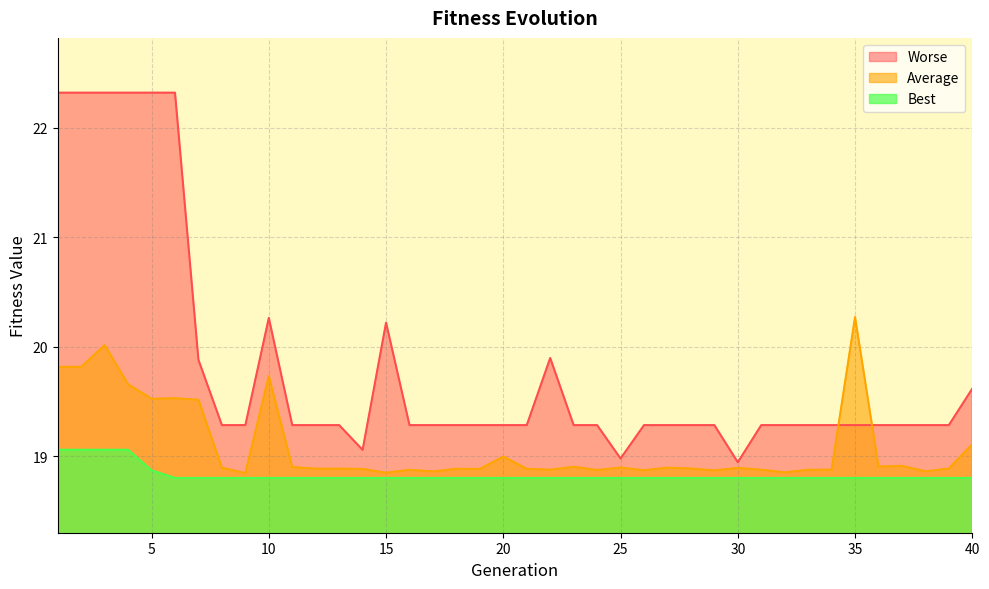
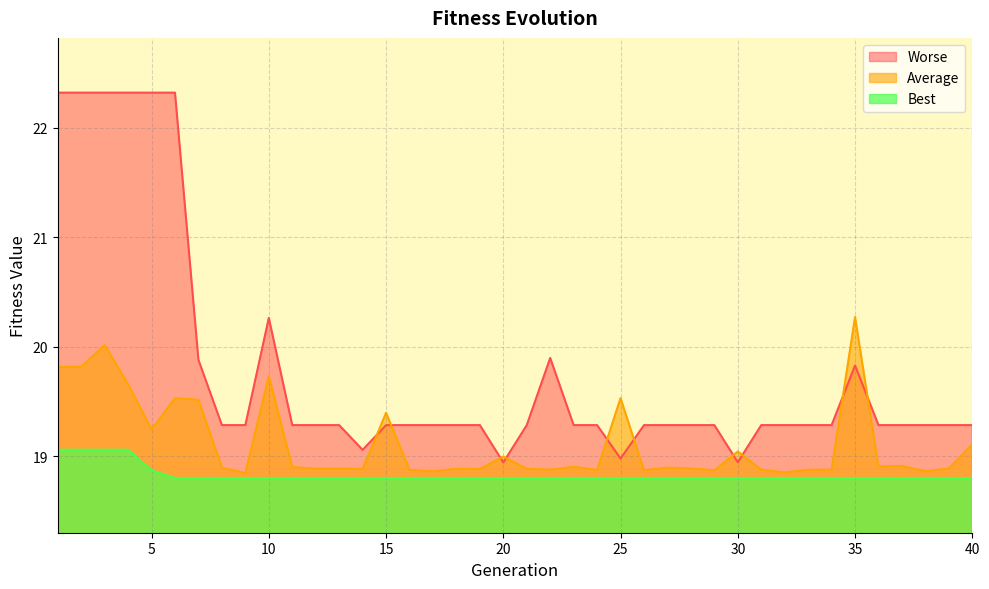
Average, 5: 19.53 -> 19.25
Worse, 15: 20.22 -> 19.28
Average, 15: 18.85 -> 19.40
Worse, 20: 19.28 -> 18.94
Average, 25: 18.90 -> 19.53
Average, 30: 18.89 -> 19.04
Worse, 35: 19.28 -> 19.83
Worse, 40: 19.62 -> 19.28
